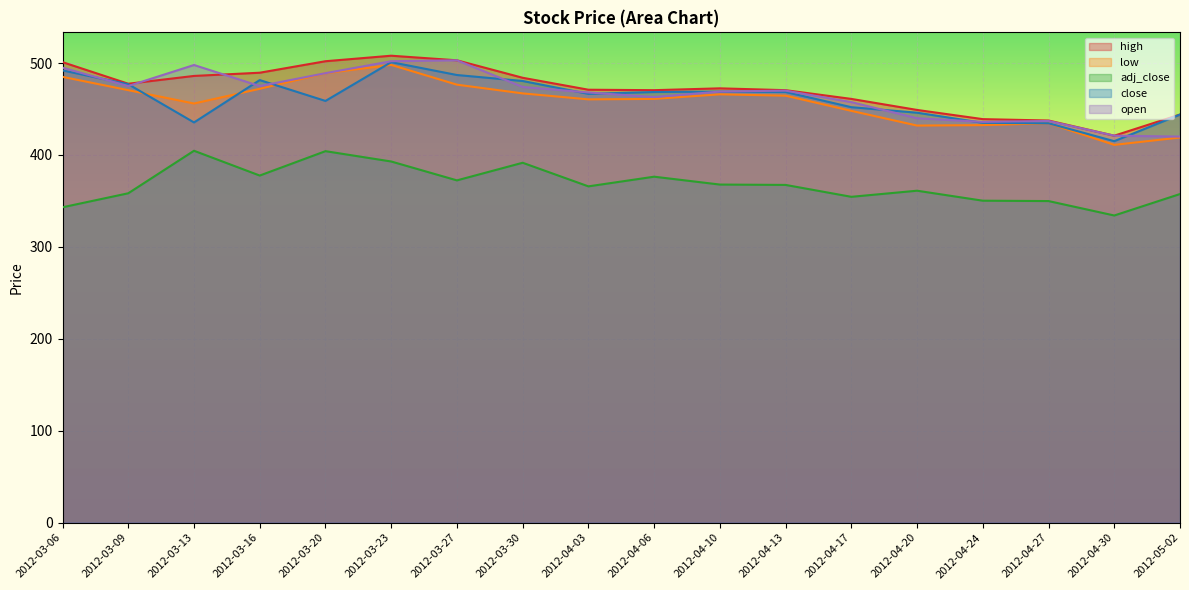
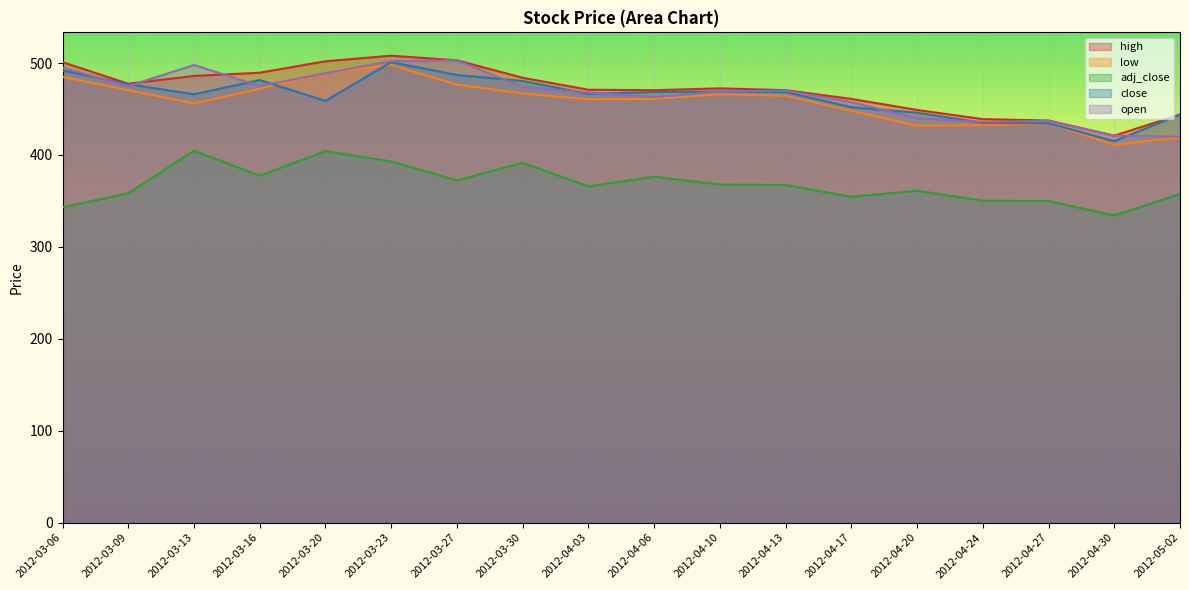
close, 2012-03-13: 440 -> 470
